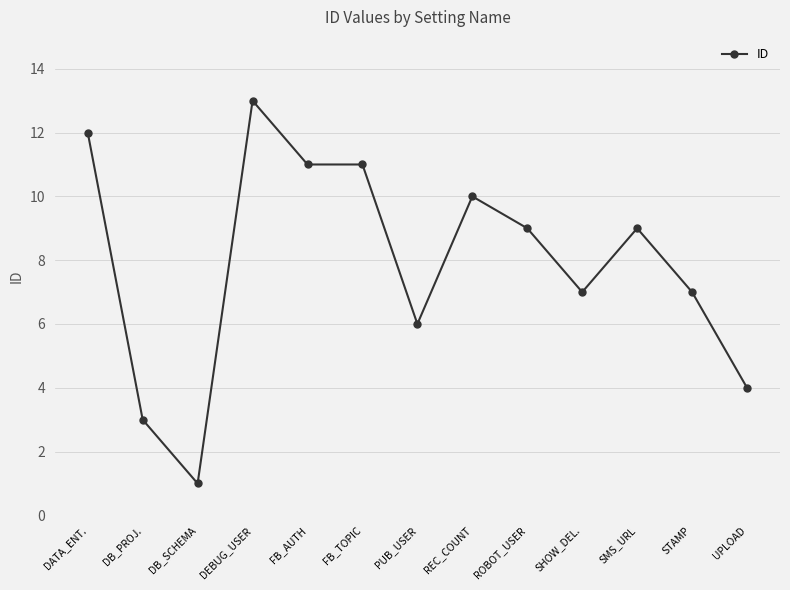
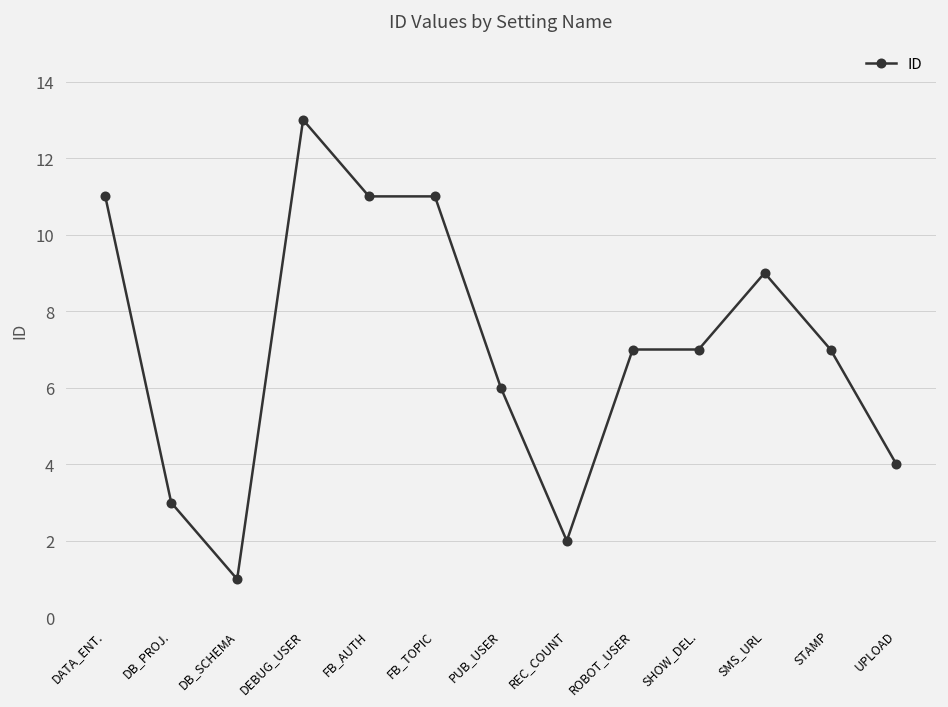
DATA_ENT.: 12 -> 11
REC_COUNT: 10 -> 2
ROBOT_USER: 9 -> 7
